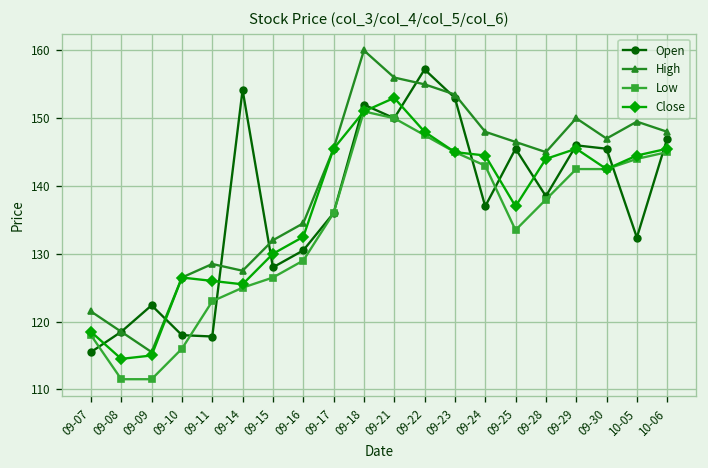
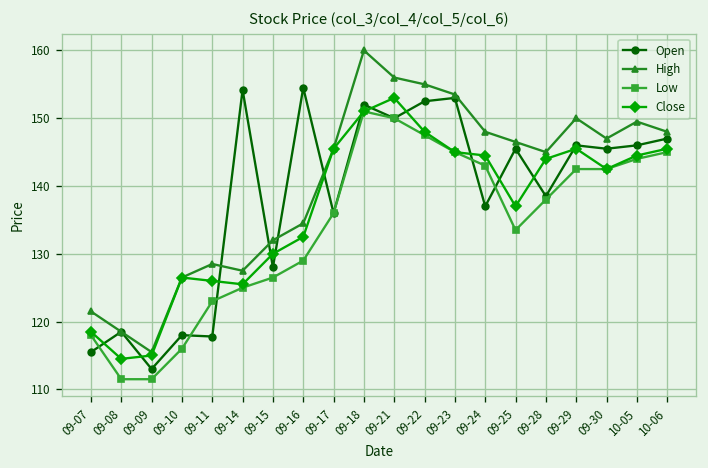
Open, 09-09: 122 -> 113
Open, 09-16: 131 -> 155
Open, 09-22: 157 -> 153
Open, 10-05: 132 -> 146
